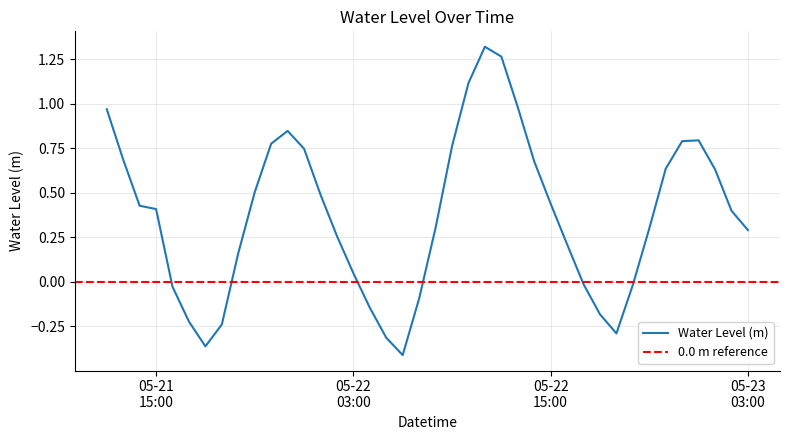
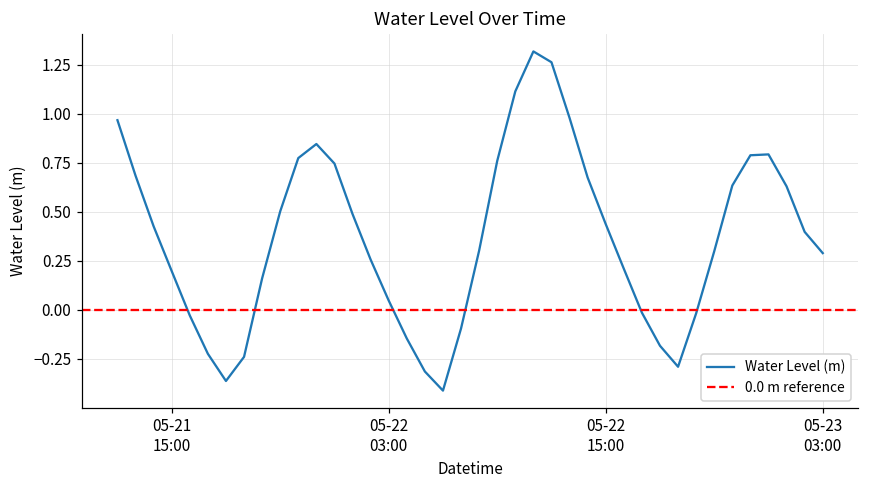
05-21 15:00: 0.41 -> 0.20
